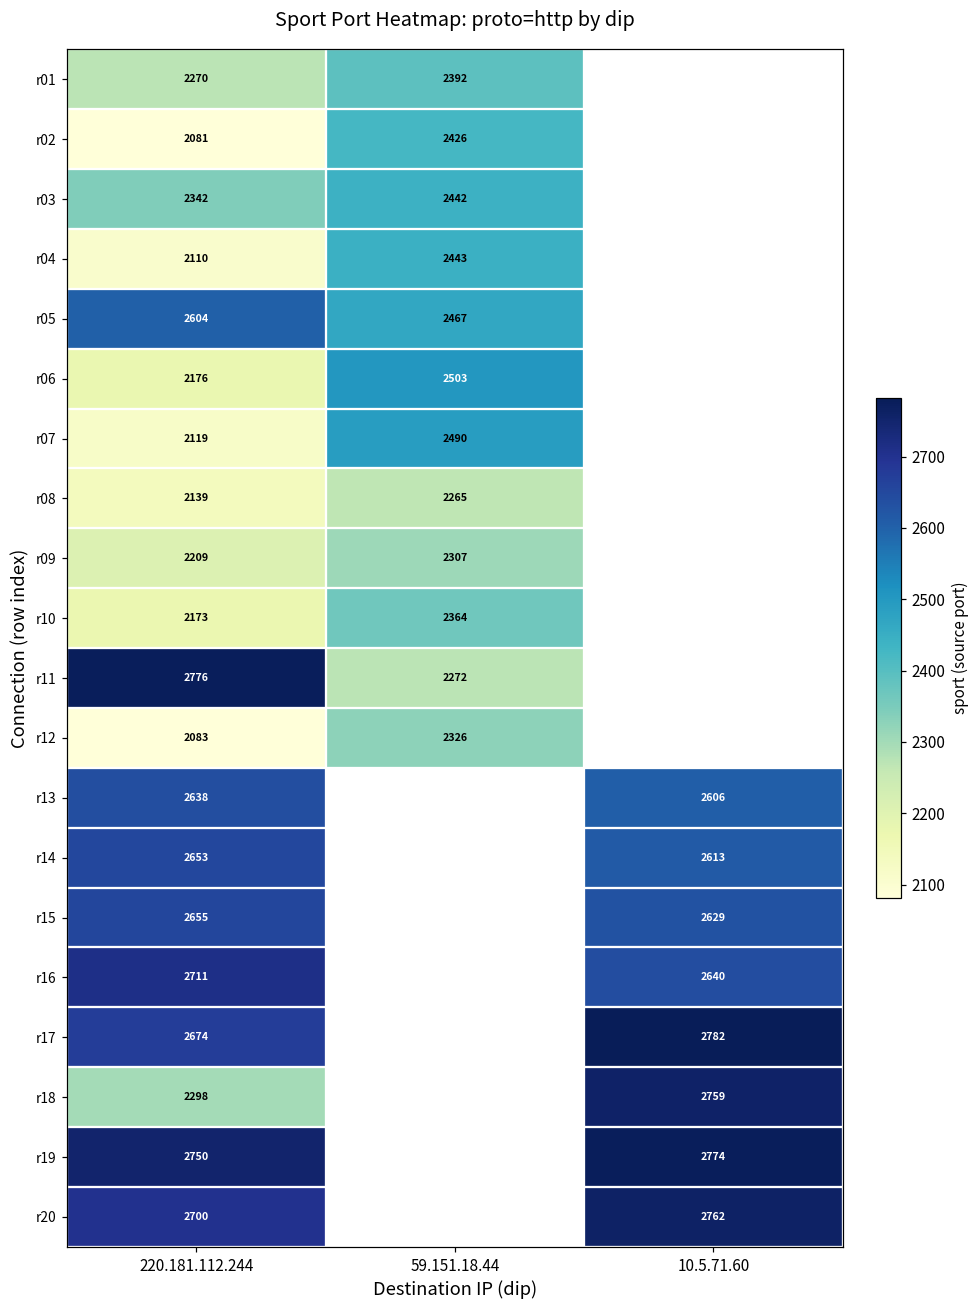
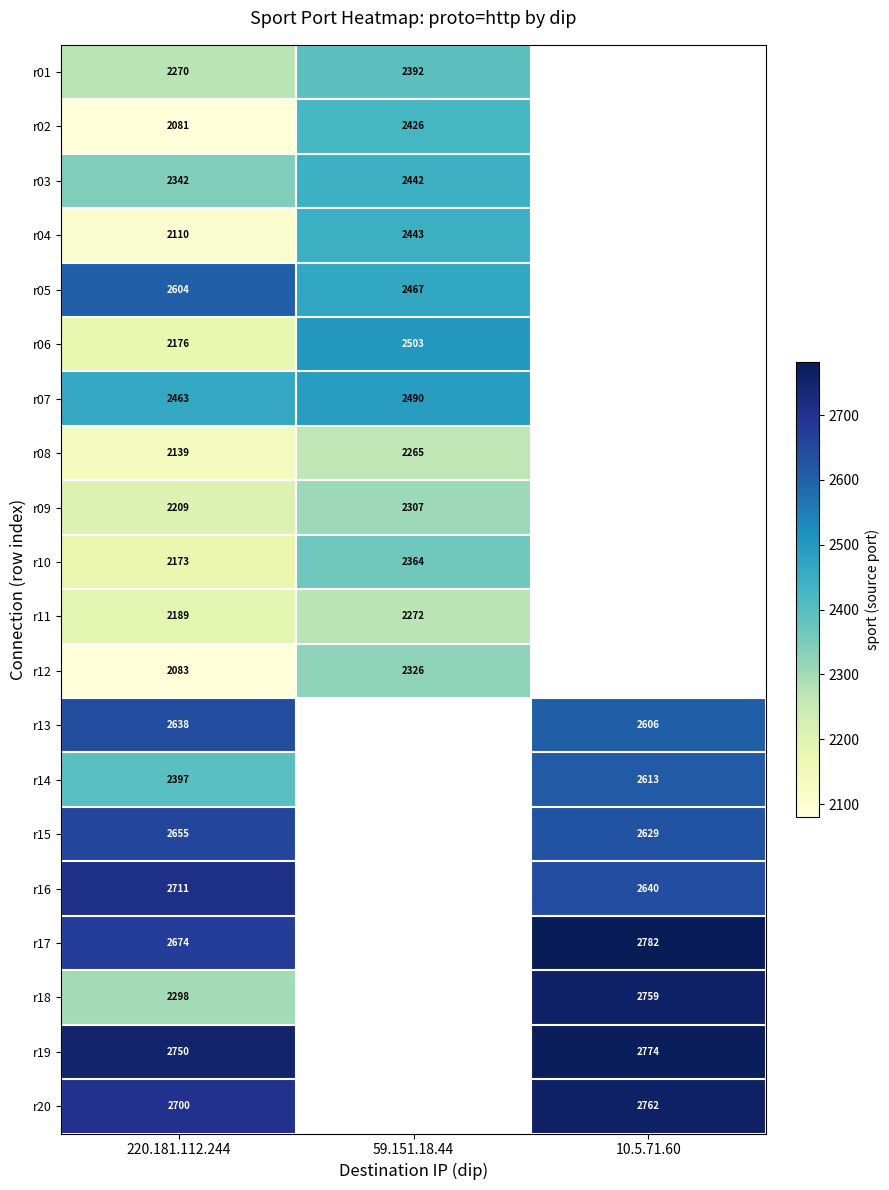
r07, 220.181.112.244: 2119 -> 2463
r11, 220.181.112.244: 2776 -> 2189
r14, 220.181.112.244: 2653 -> 2397
